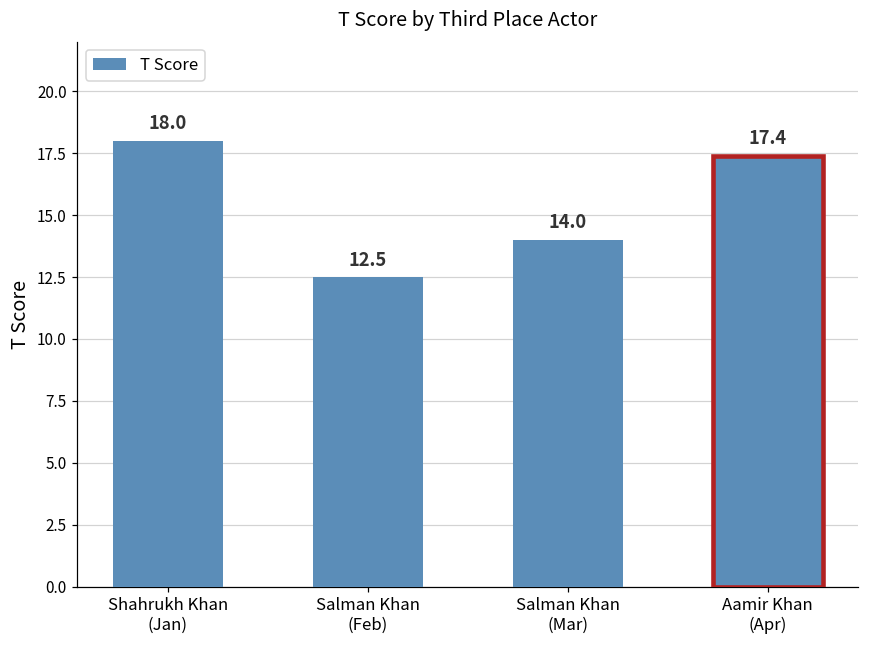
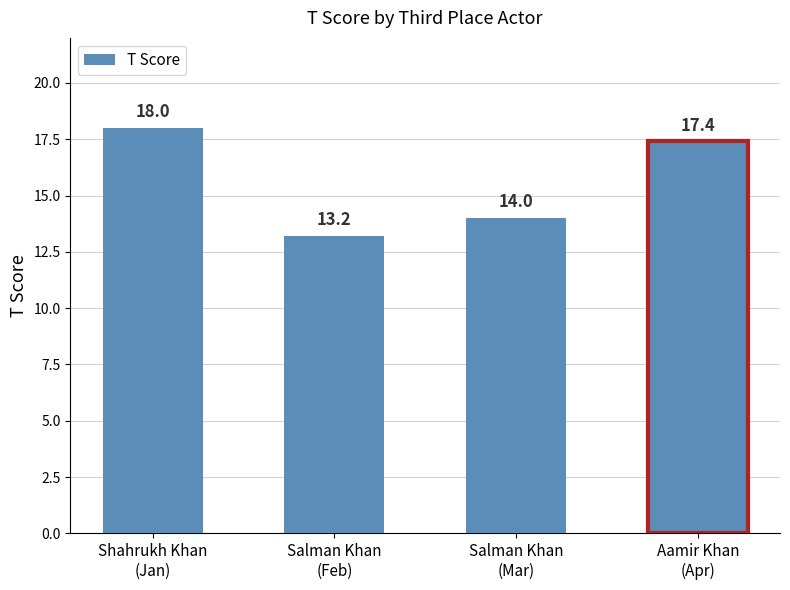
Salman Khan (Feb): 12.5 -> 13.2
